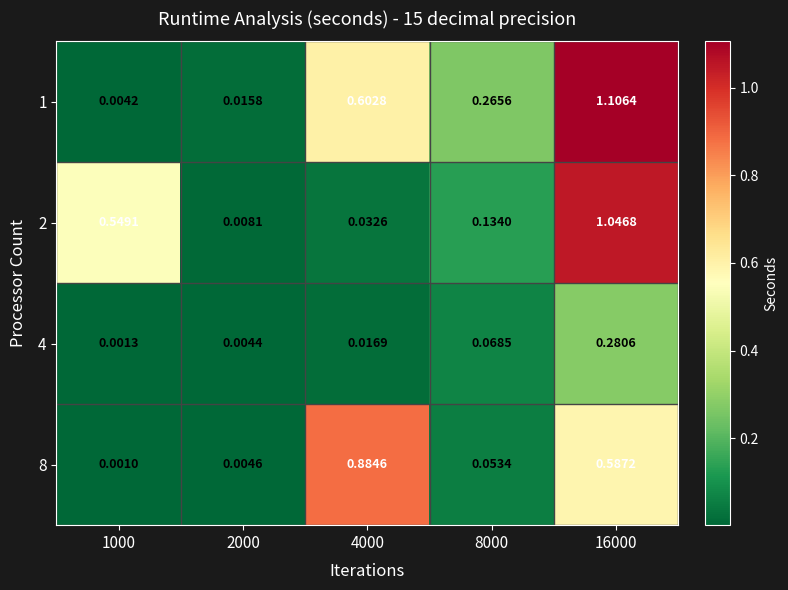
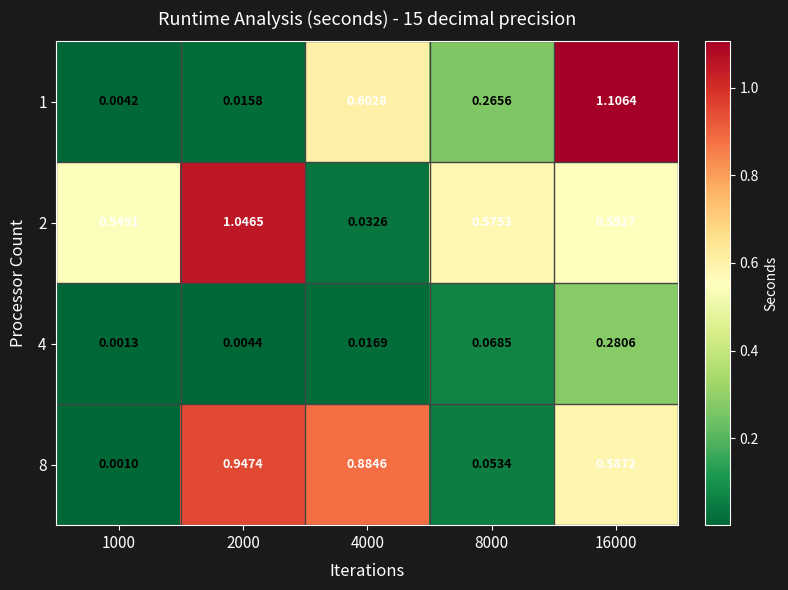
2, 2000: 0.0081 -> 1.0465
2, 8000: 0.1340 -> 0.5753
2, 16000: 1.0468 -> 0.5527
8, 2000: 0.0046 -> 0.9474
